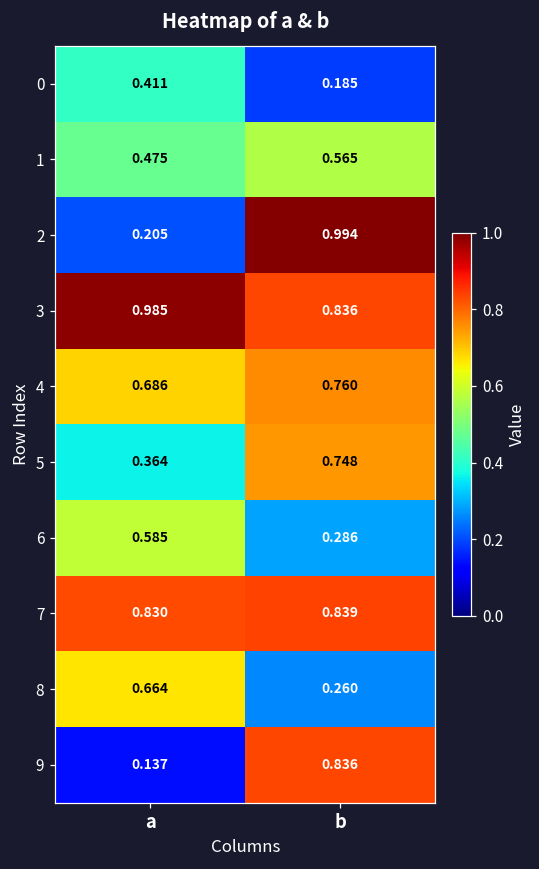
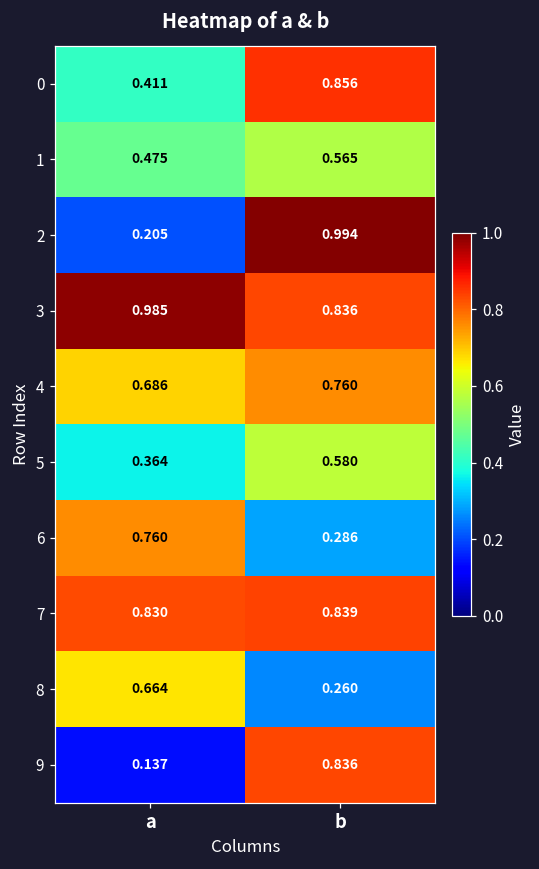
0, b: 0.185 -> 0.856
5, b: 0.748 -> 0.580
6, a: 0.585 -> 0.760
